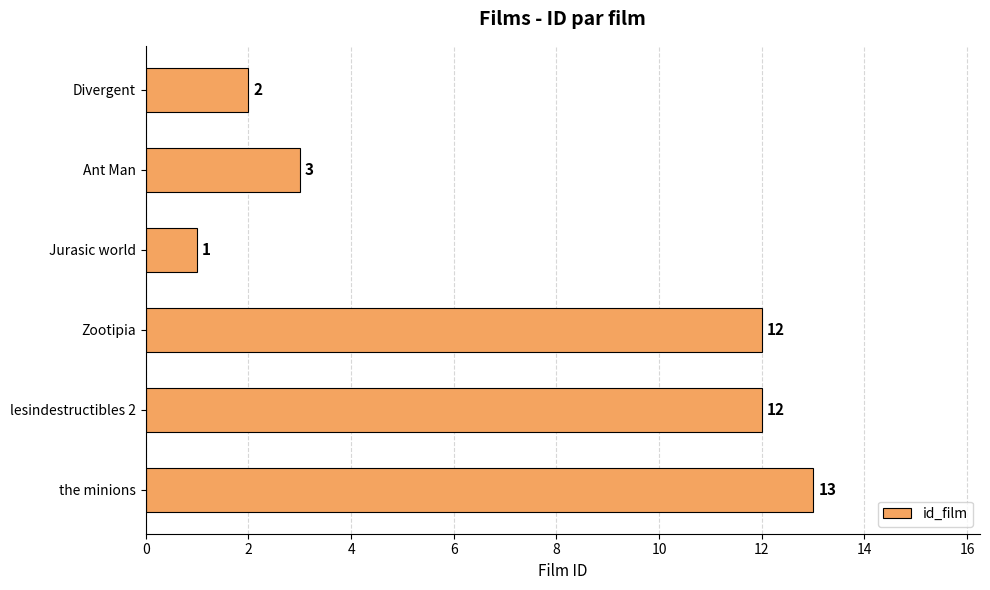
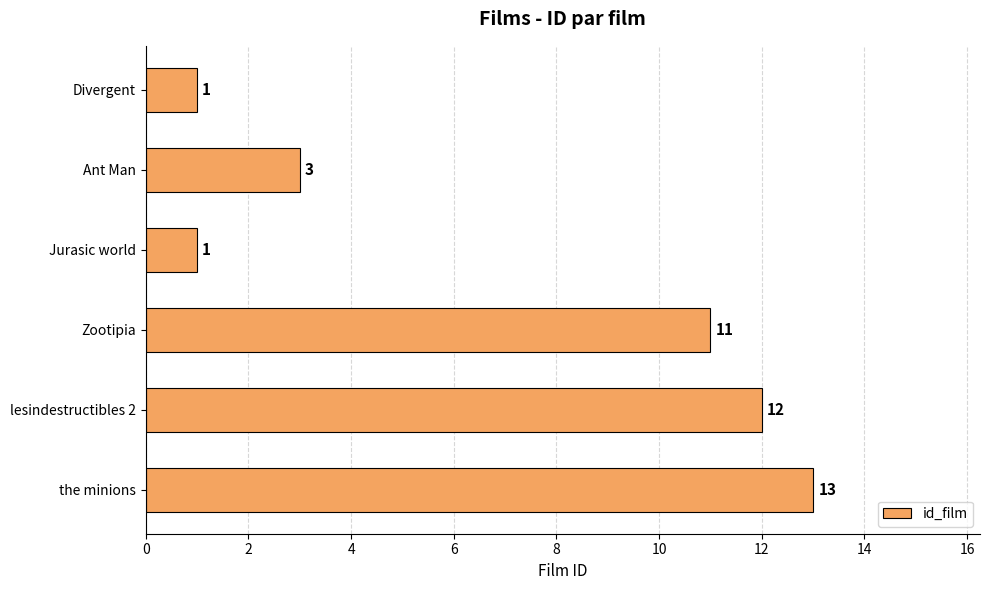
Divergent: 2 -> 1
Zootipia: 12 -> 11
